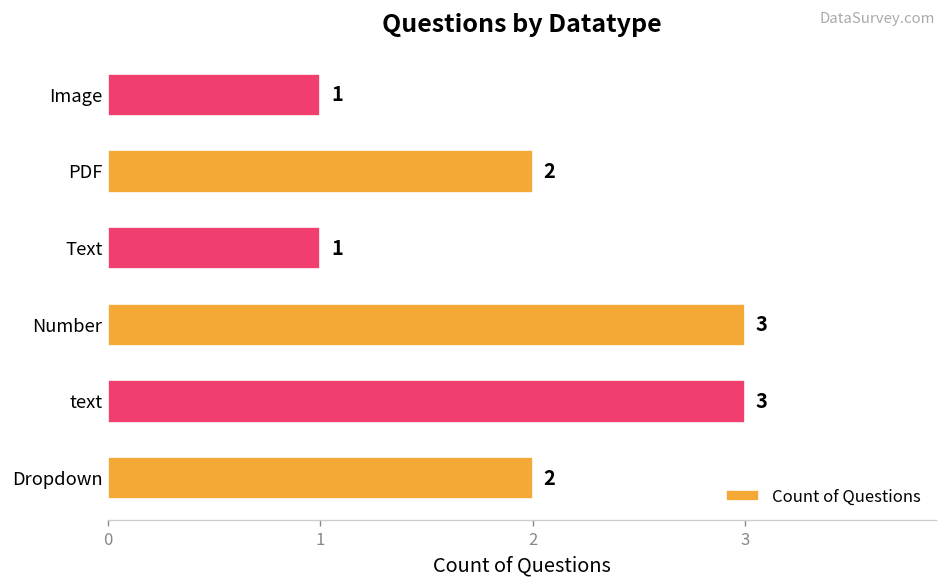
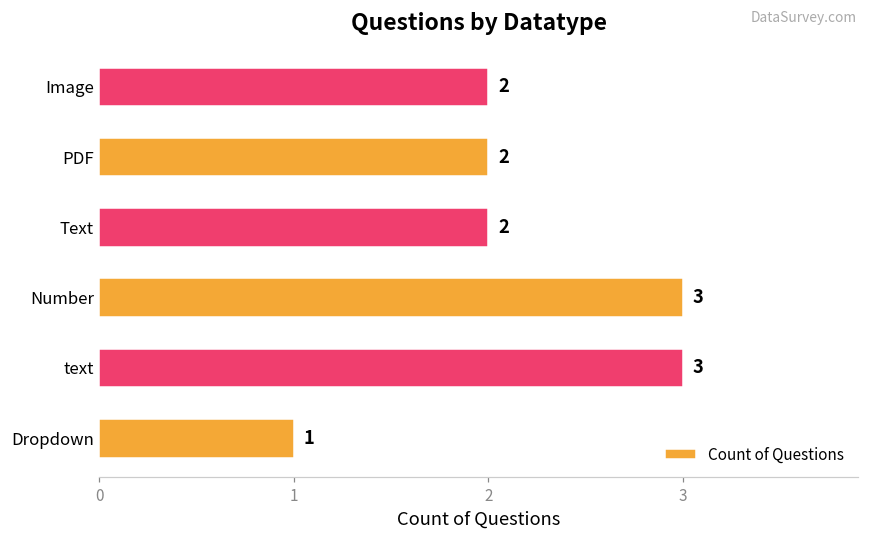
Image: 1 -> 2
Text: 1 -> 2
Dropdown: 2 -> 1
